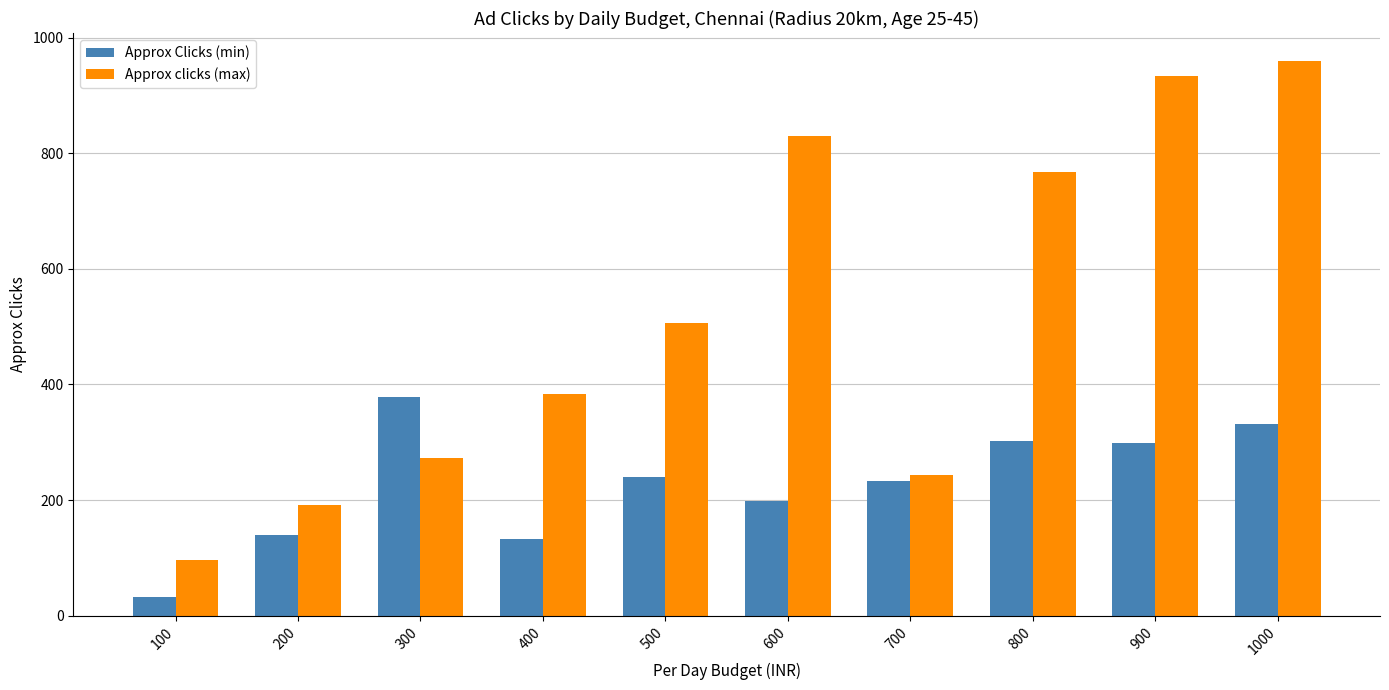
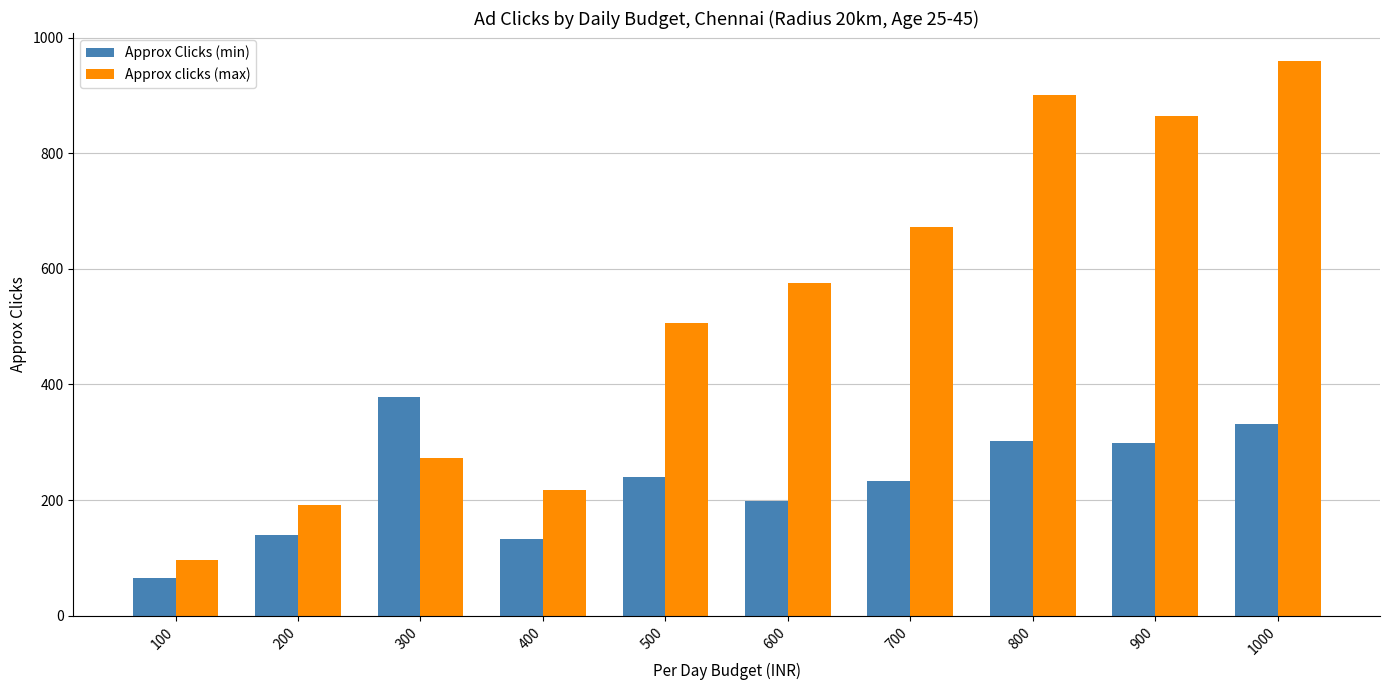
Approx Clicks (min), 100: 30 -> 70
Approx clicks (max), 400: 380 -> 220
Approx clicks (max), 600: 830 -> 580
Approx clicks (max), 700: 240 -> 670
Approx clicks (max), 800: 770 -> 900
Approx clicks (max), 900: 930 -> 860
